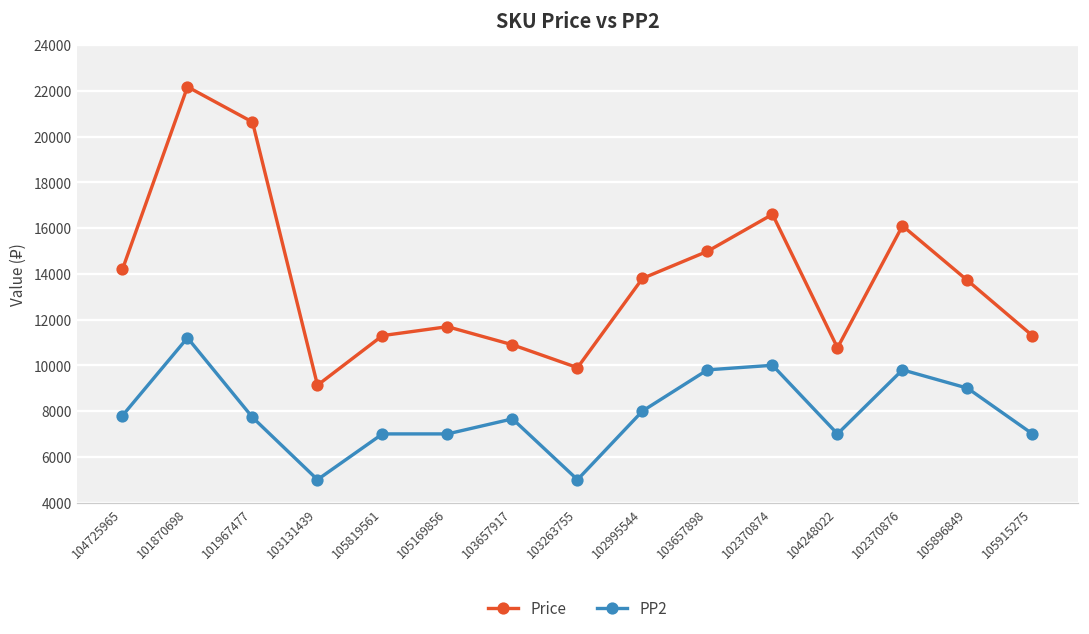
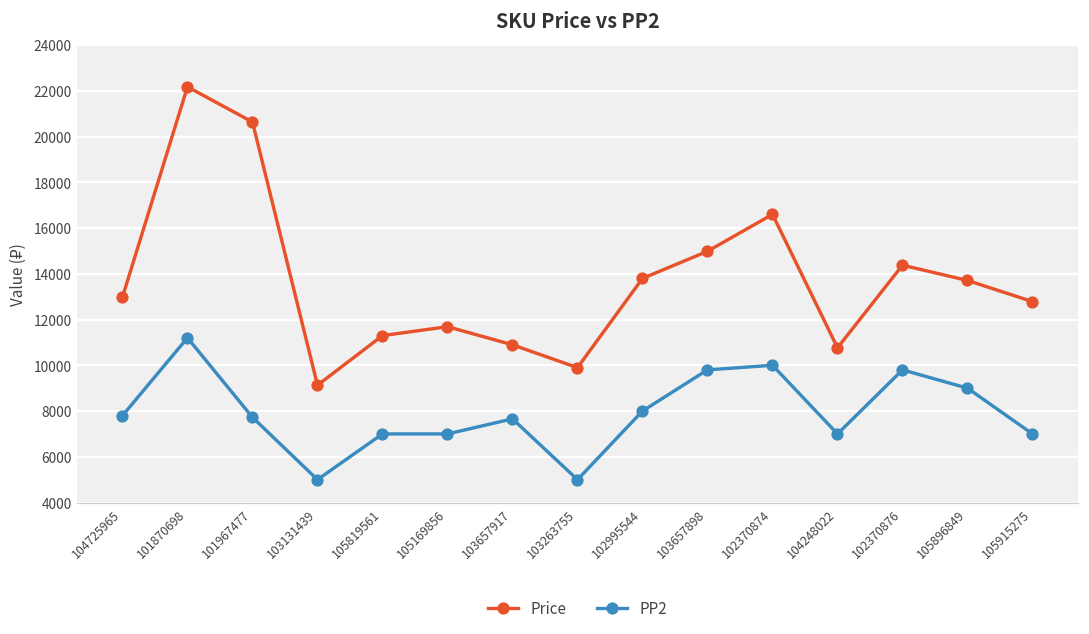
Price, 104725965: 14200 -> 13000
Price, 102370876: 16100 -> 14400
Price, 105915275: 11300 -> 12800
